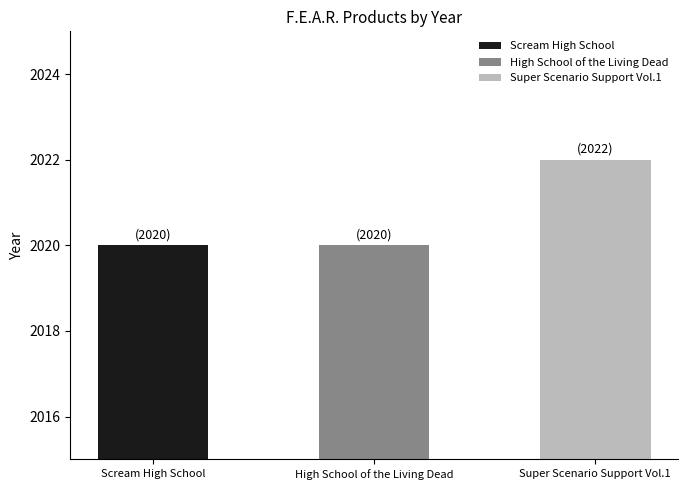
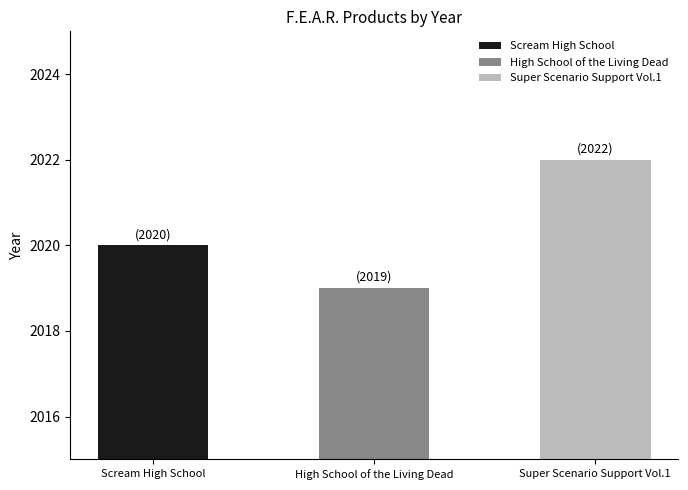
High School of the Living Dead: (2020) -> (2019)
